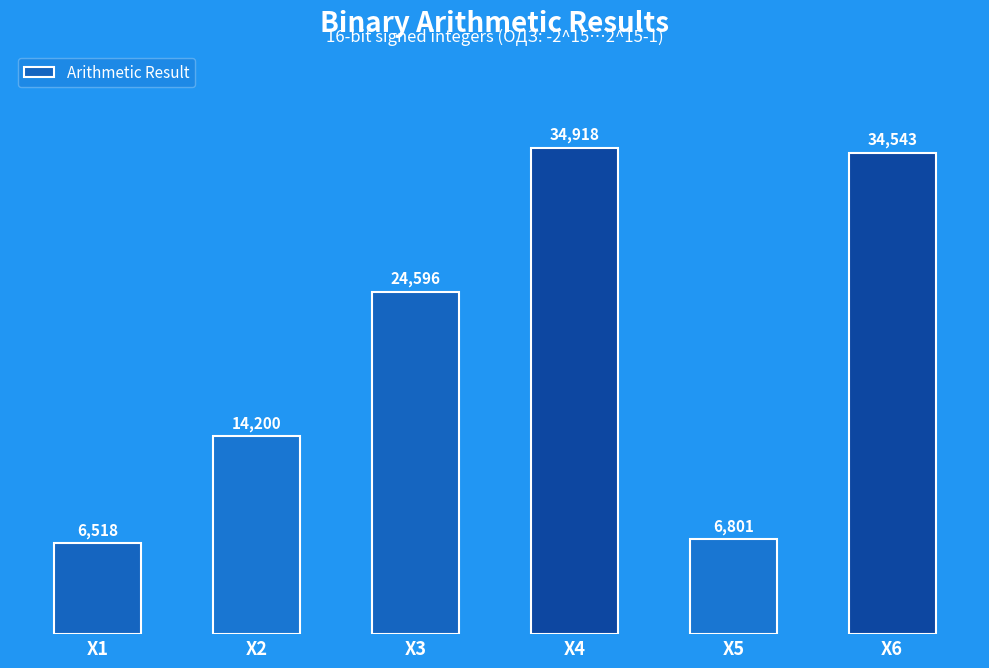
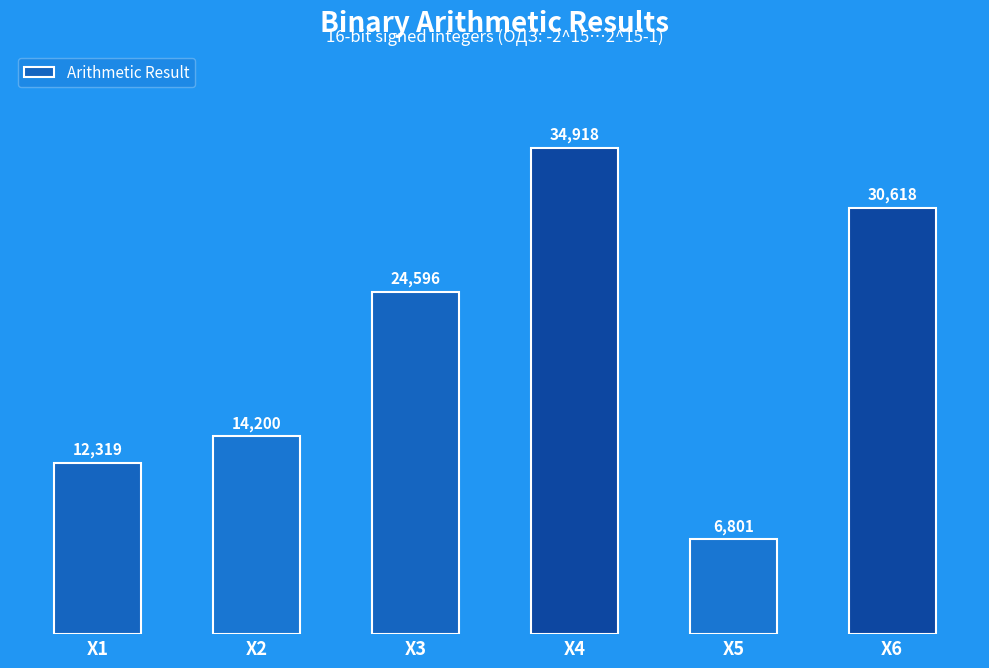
X1: 6,518 -> 12,319
X6: 34,543 -> 30,618
